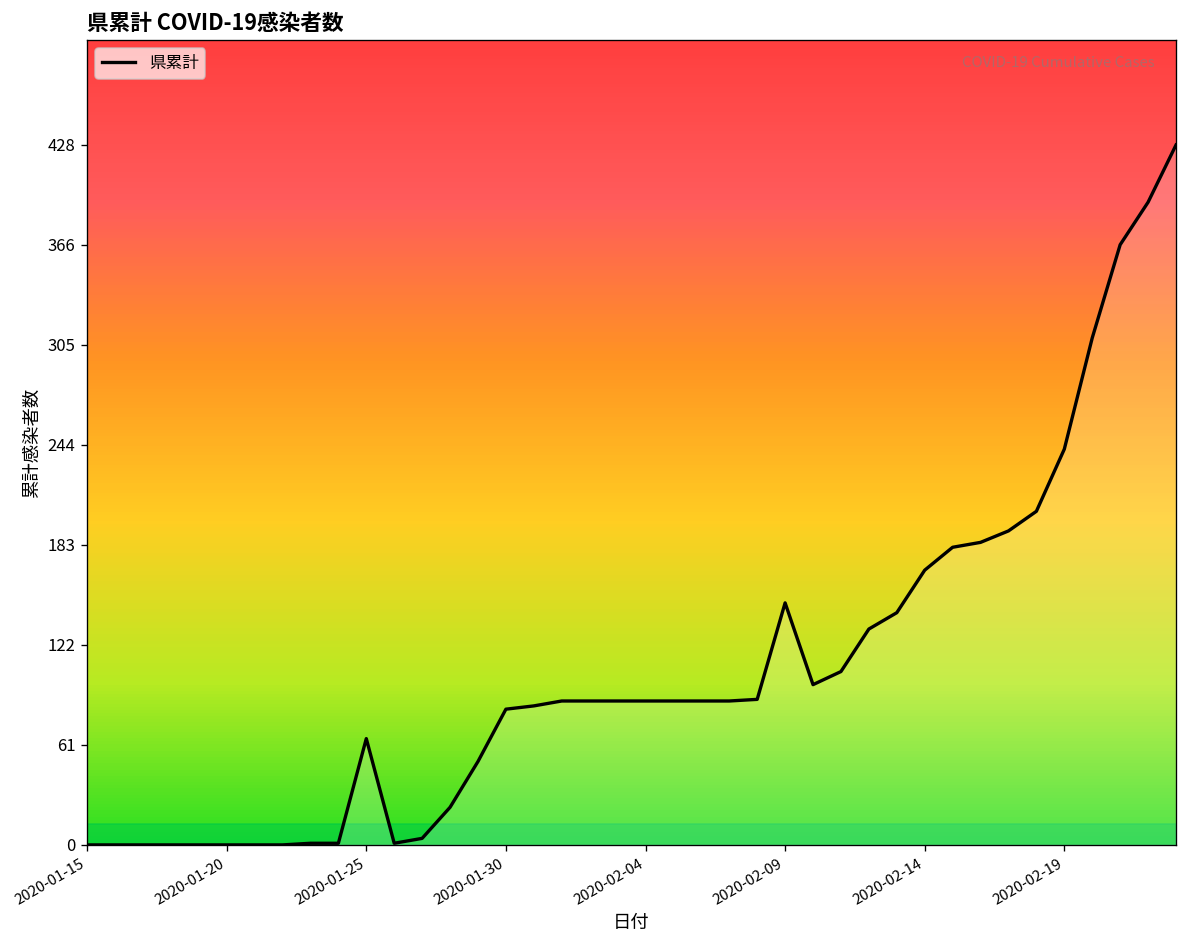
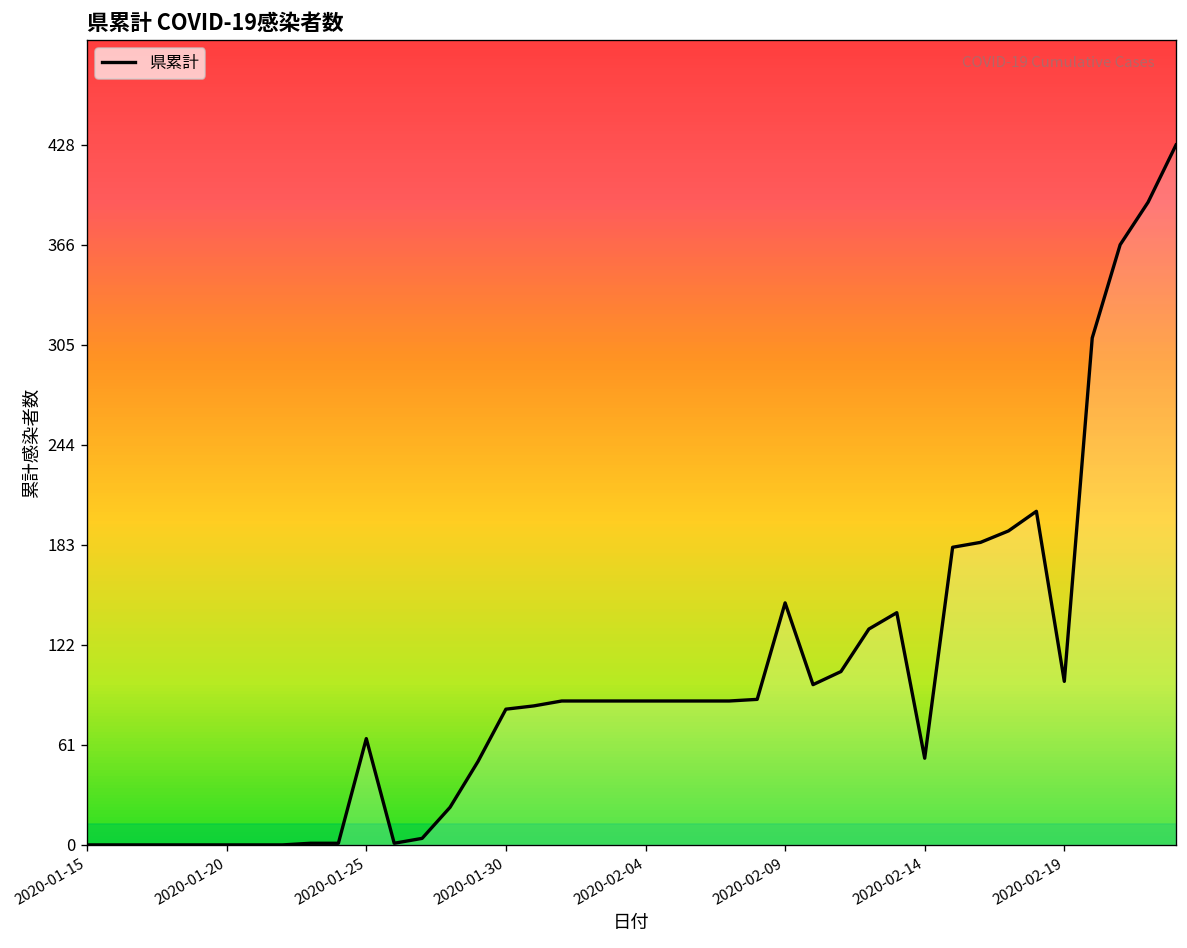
2020-02-14: 168 -> 53
2020-02-19: 242 -> 100
